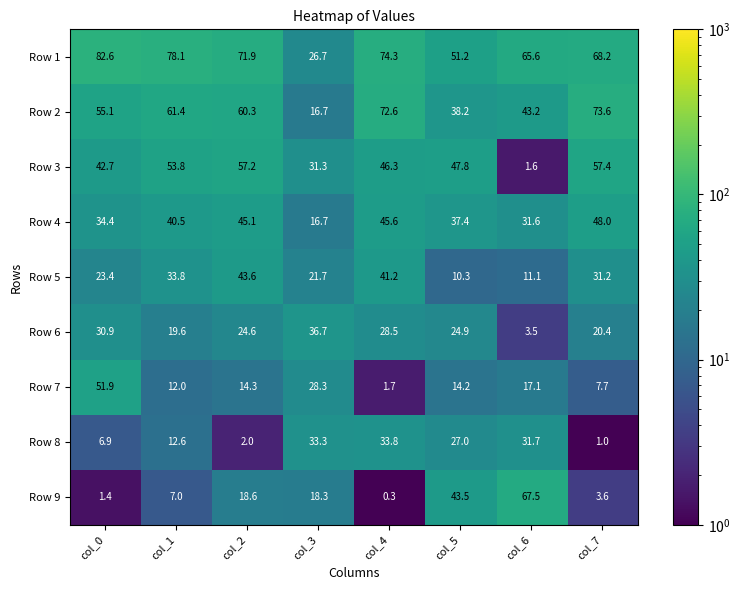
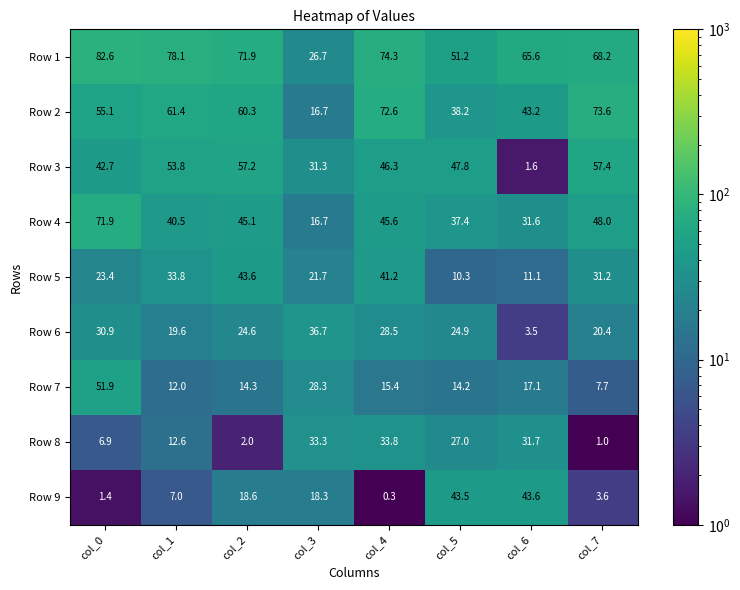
Row 4, col_0: 34.4 -> 71.9
Row 7, col_4: 1.7 -> 15.4
Row 9, col_6: 67.5 -> 43.6
